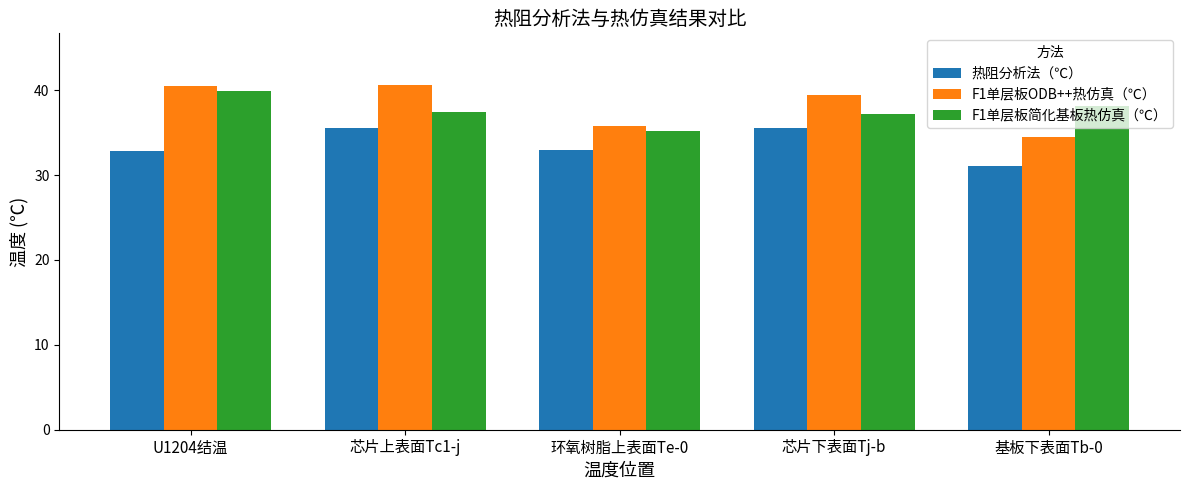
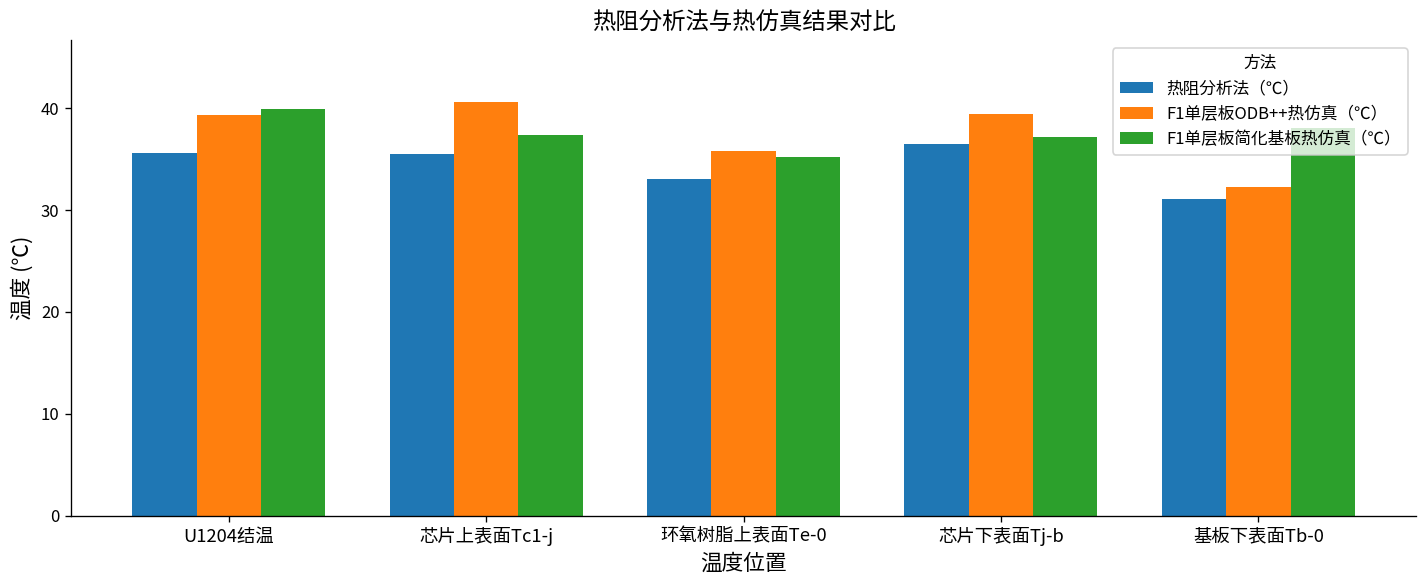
热阻分析法（℃）, U1204结温: 33 -> 36
F1单层板ODB++热仿真（℃）, U1204结温: 41 -> 39
热阻分析法（℃）, 芯片下表面Tj-b: 36 -> 37
F1单层板ODB++热仿真（℃）, 基板下表面Tb-0: 35 -> 32
